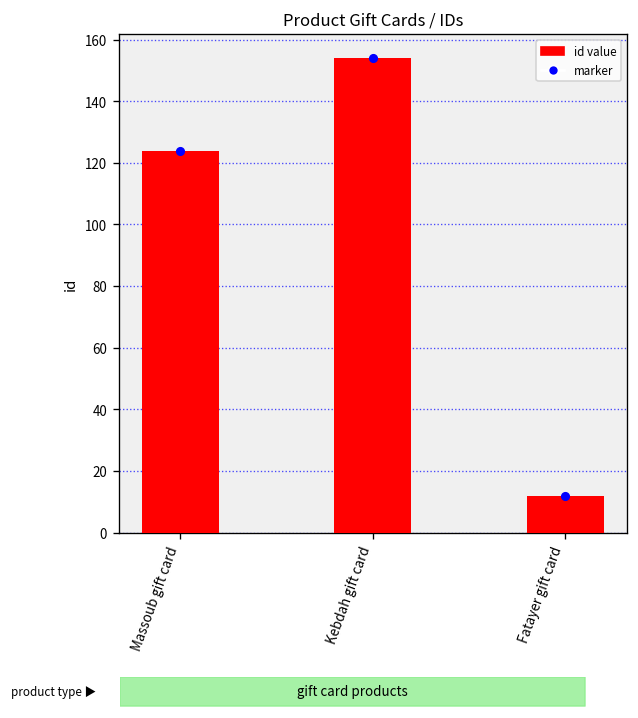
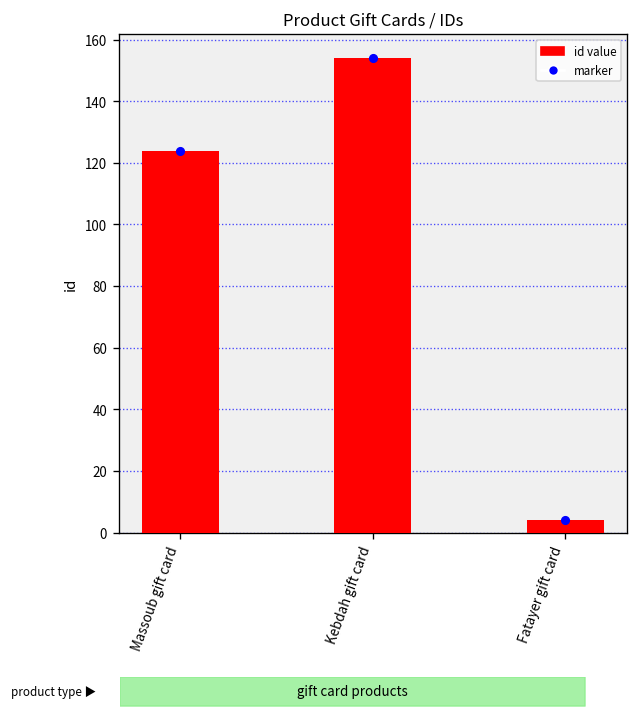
Product Gift Cards / IDs, Fatayer gift card: 12 -> 4
